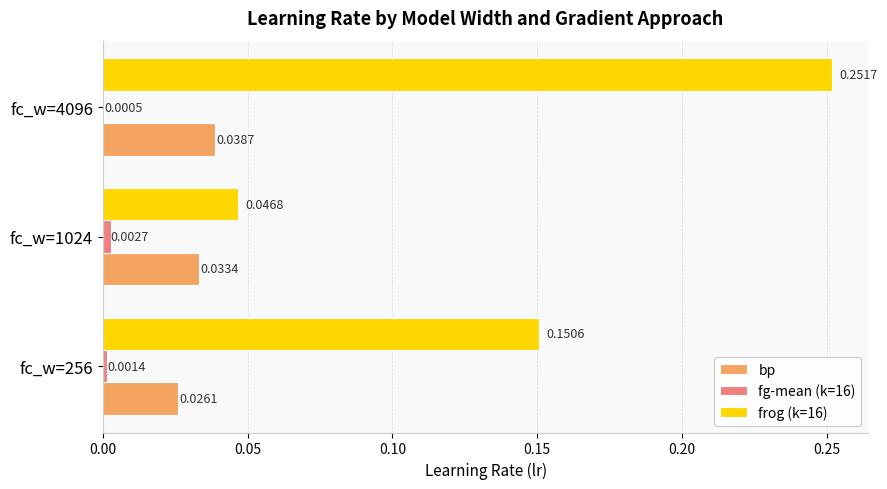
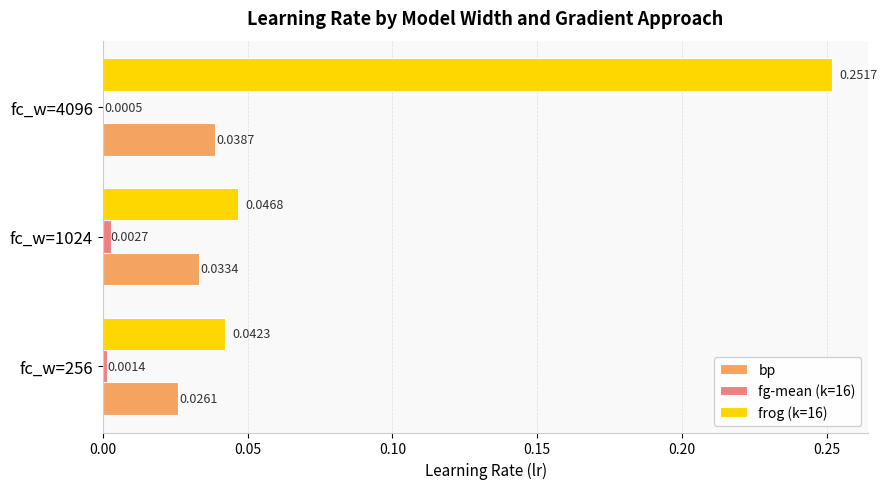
frog (k=16), fc_w=256: 0.1506 -> 0.0423
